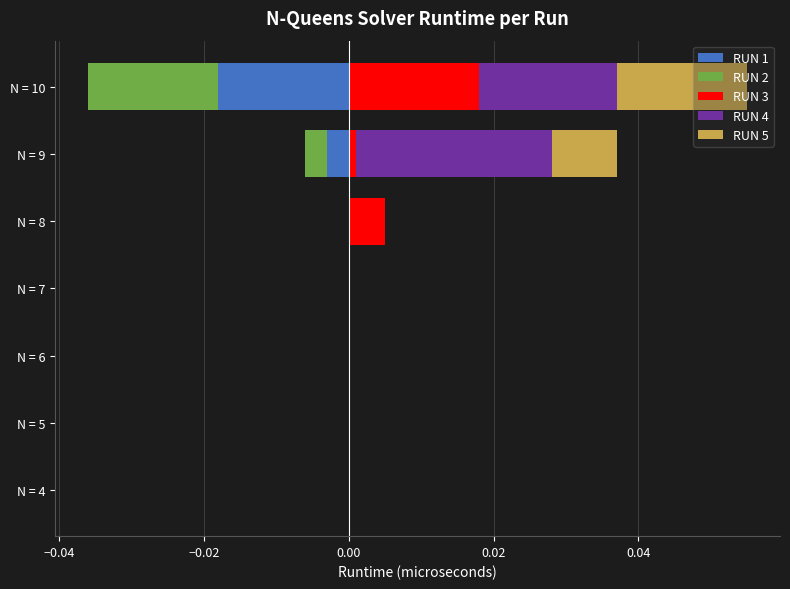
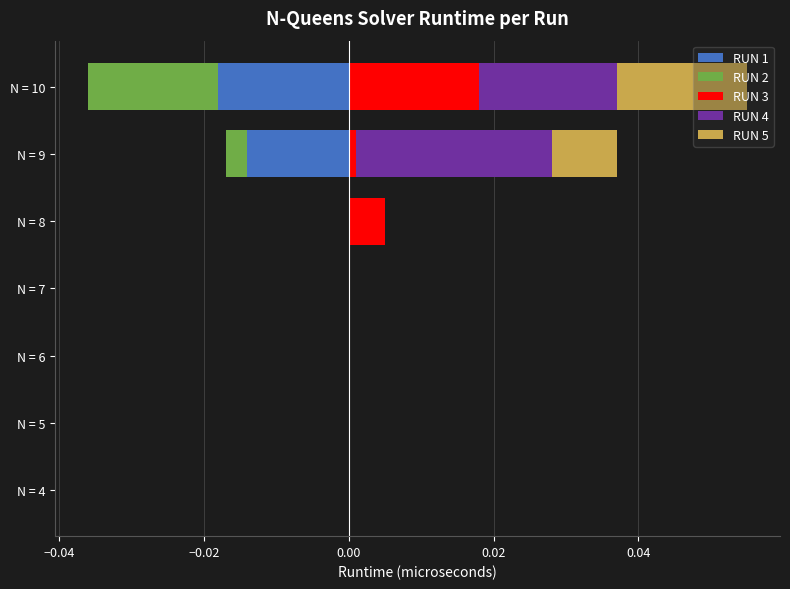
RUN 1, N = 9: -0.003 -> -0.014
